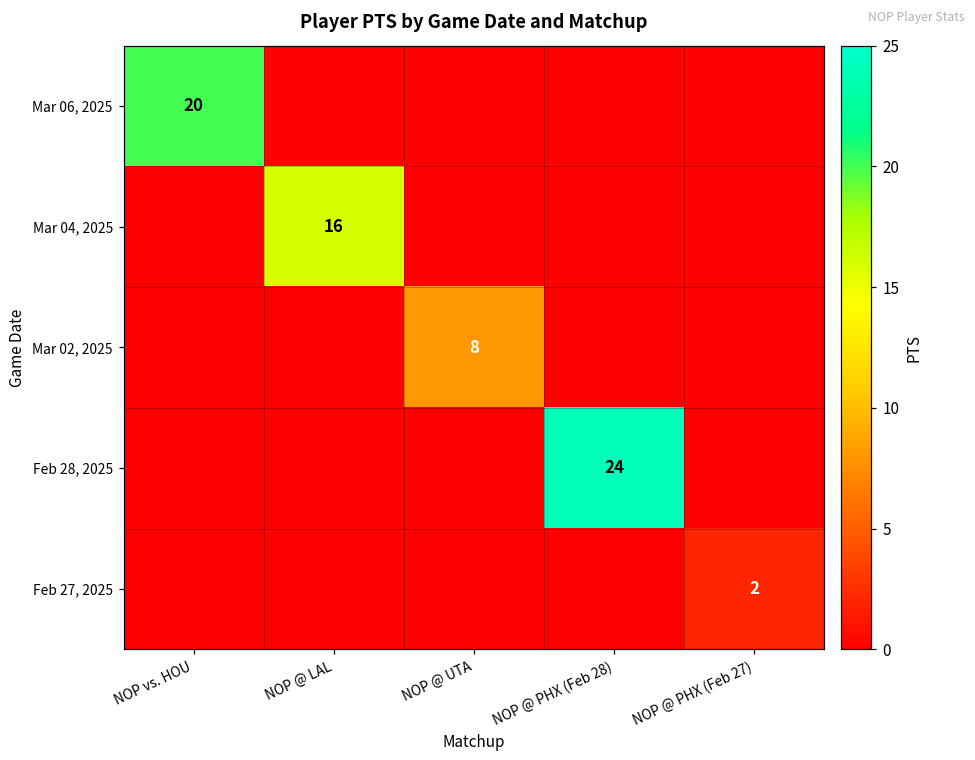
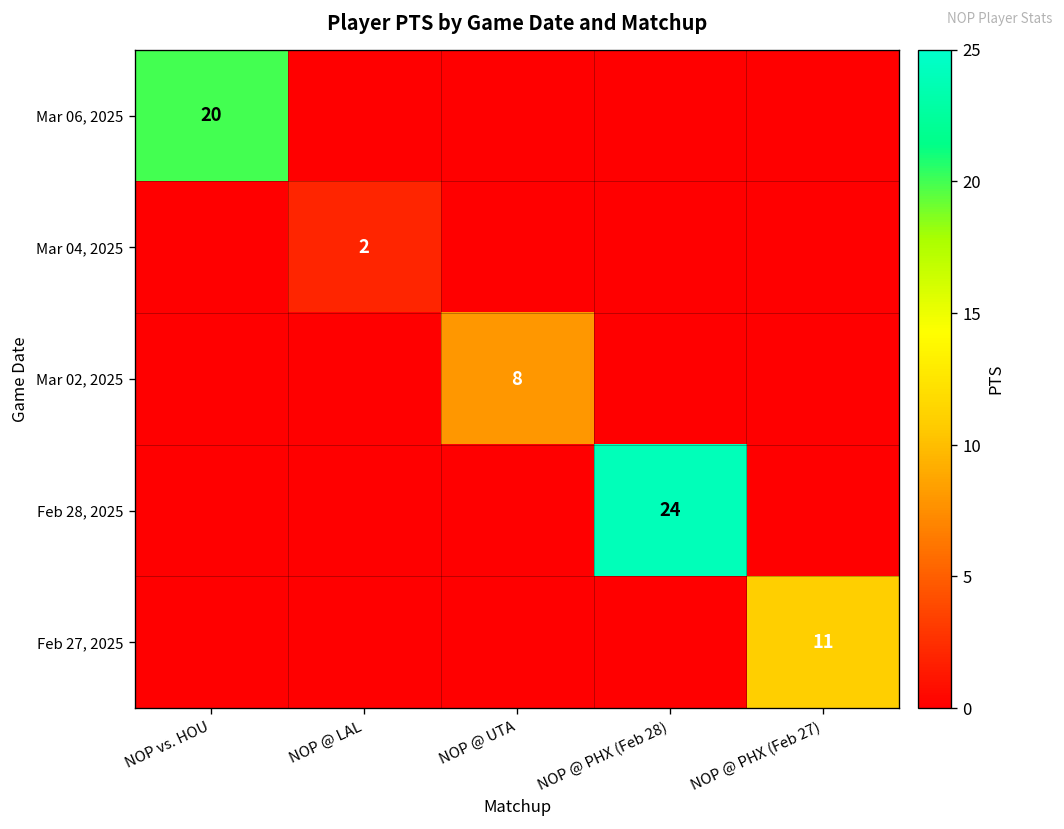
Mar 04, 2025, NOP @ LAL: 16 -> 2
Feb 27, 2025, NOP @ PHX (Feb 27): 2 -> 11
